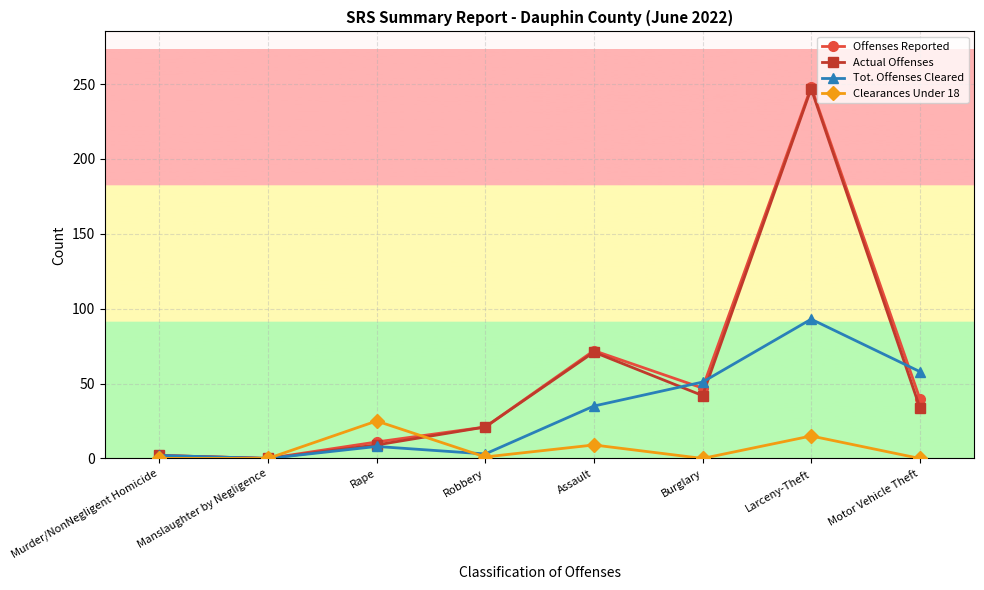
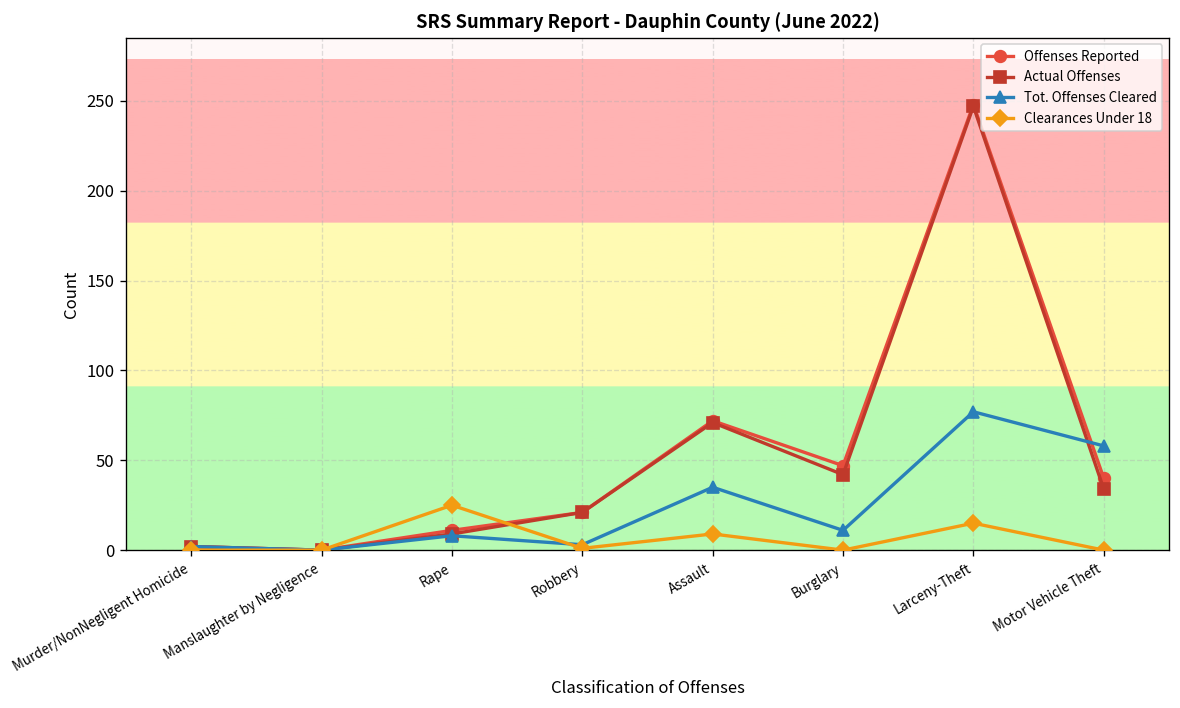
Tot. Offenses Cleared, Burglary: 51 -> 11
Tot. Offenses Cleared, Larceny-Theft: 93 -> 77
